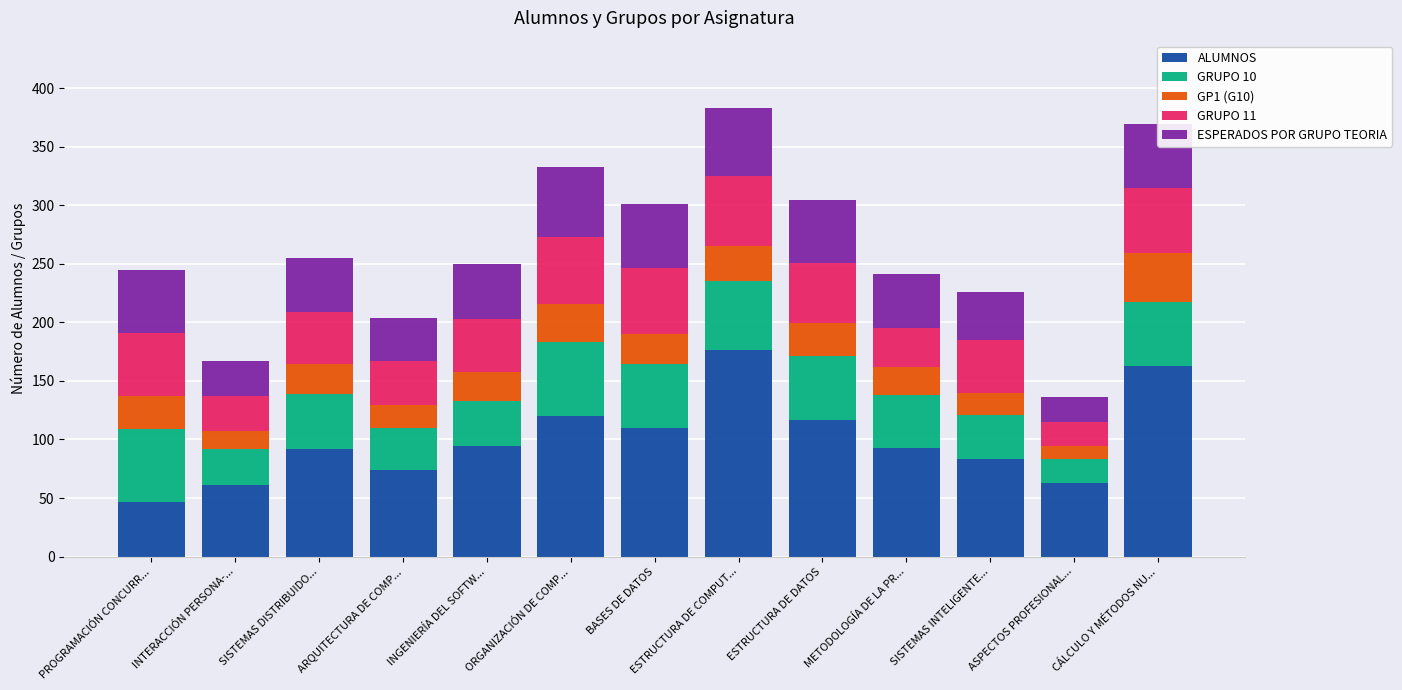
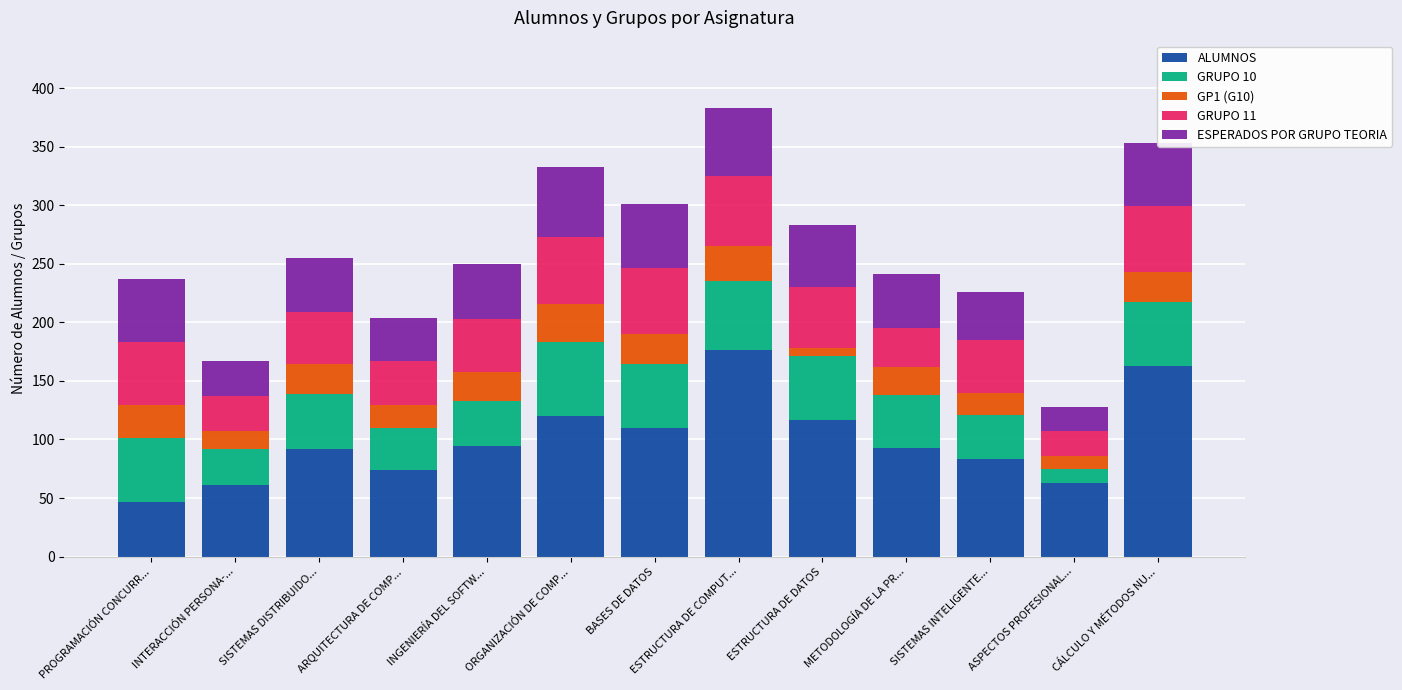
GRUPO 10, PROGRAMACIÓN CONCURR...: 62 -> 54
GP1 (G10), ESTRUCTURA DE DATOS: 28 -> 7
GRUPO 10, ASPECTOS PROFESIONAL...: 20 -> 12
GP1 (G10), CÁLCULO Y MÉTODOS NU...: 42 -> 26
